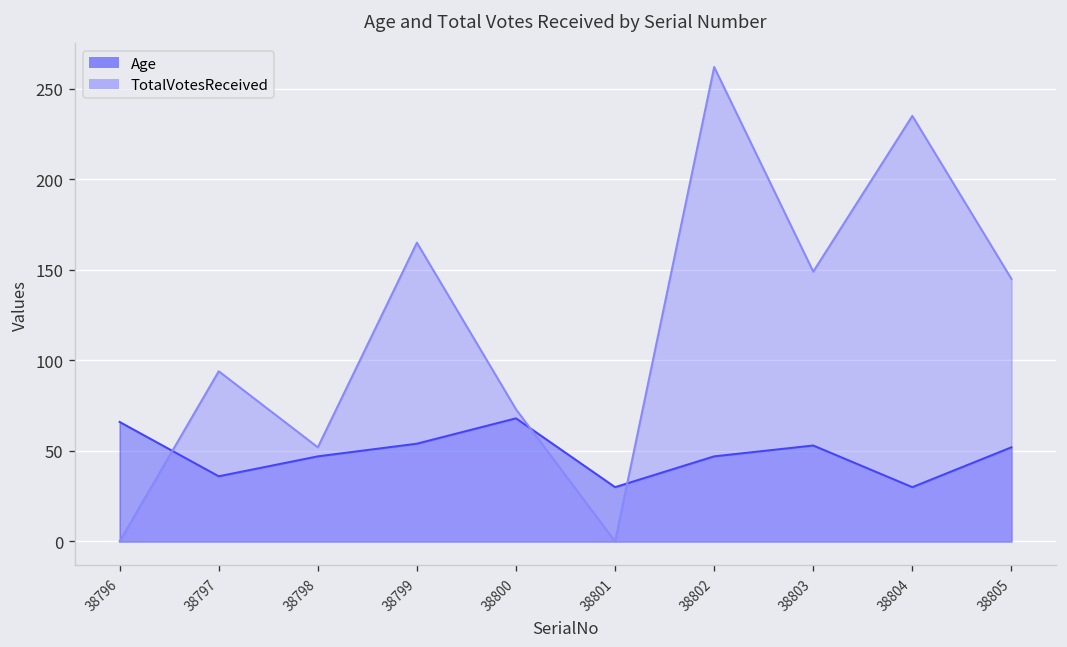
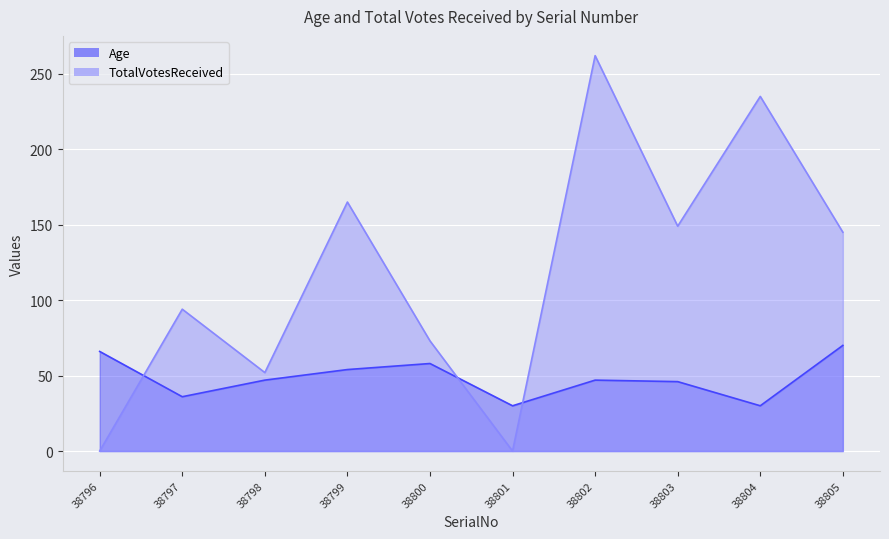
Age, 38800: 68 -> 58
Age, 38803: 53 -> 46
Age, 38805: 52 -> 70
